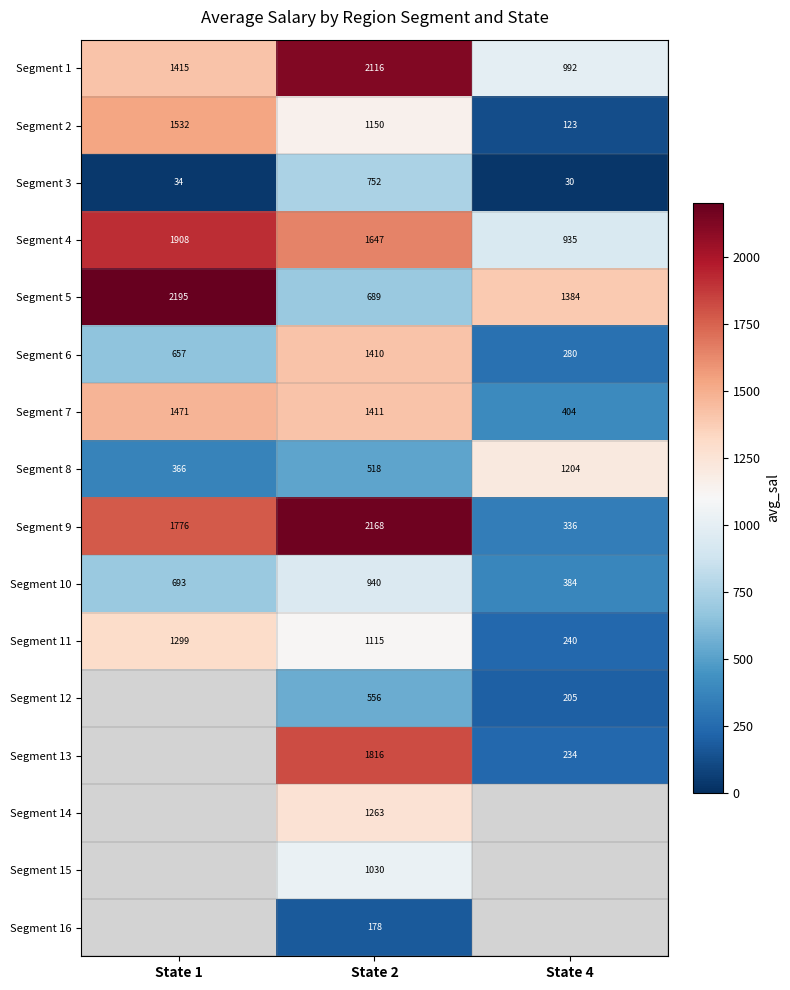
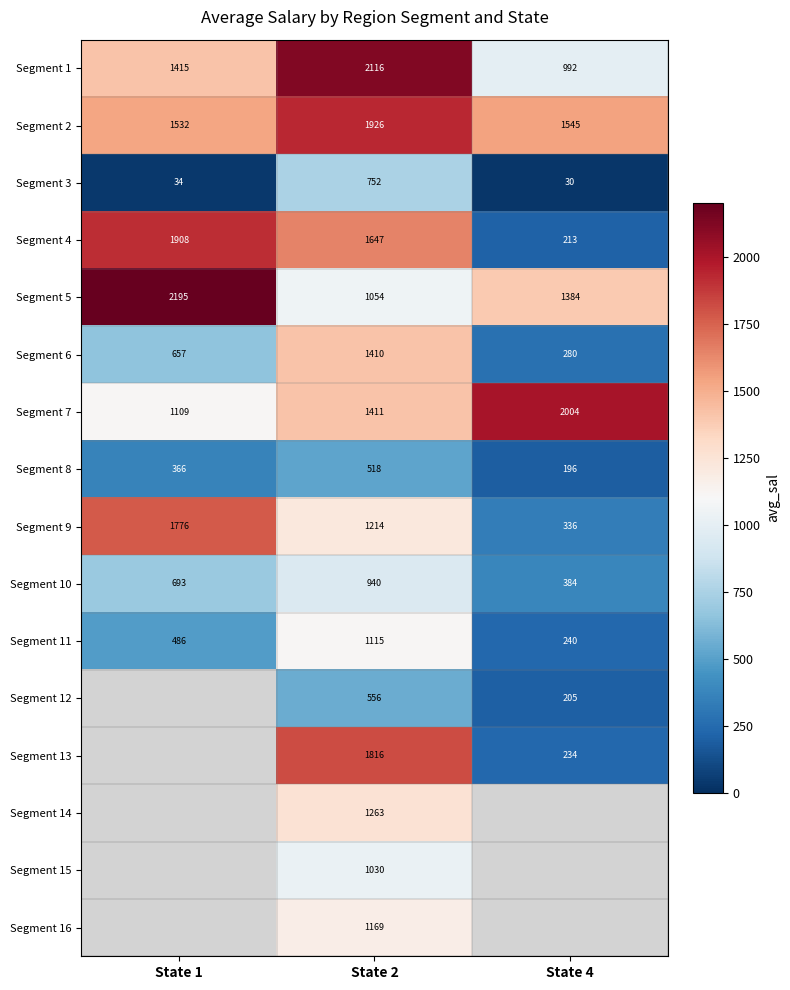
Segment 2, State 2: 1150 -> 1926
Segment 2, State 4: 123 -> 1545
Segment 4, State 4: 935 -> 213
Segment 5, State 2: 689 -> 1054
Segment 7, State 1: 1471 -> 1109
Segment 7, State 4: 404 -> 2004
Segment 8, State 4: 1204 -> 196
Segment 9, State 2: 2168 -> 1214
Segment 11, State 1: 1299 -> 486
Segment 16, State 2: 178 -> 1169
